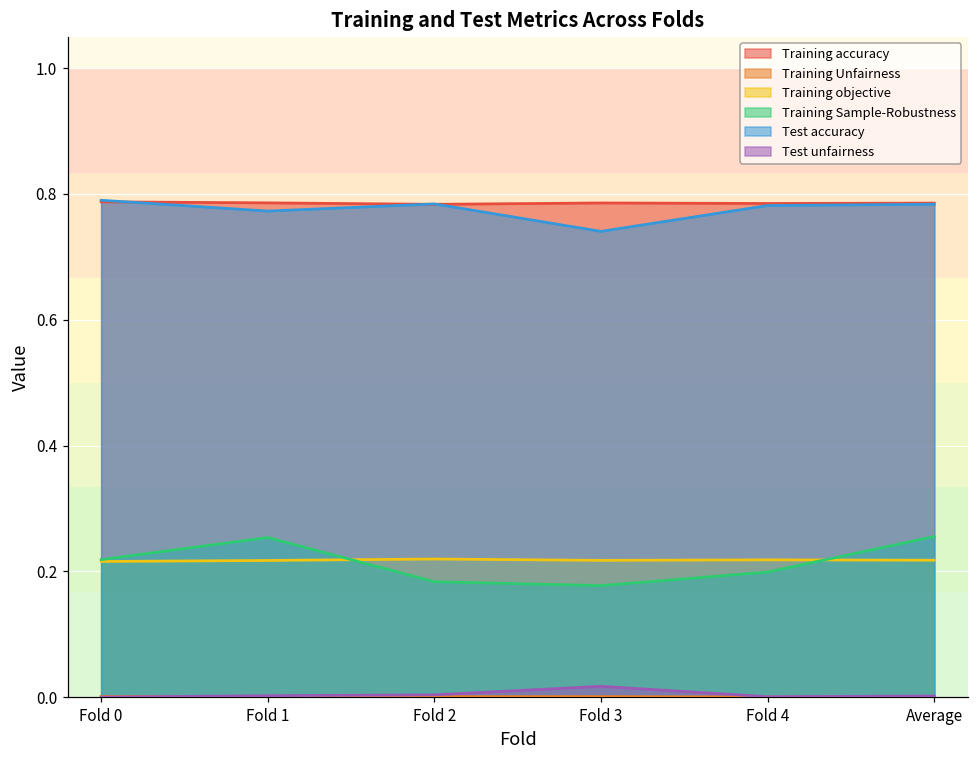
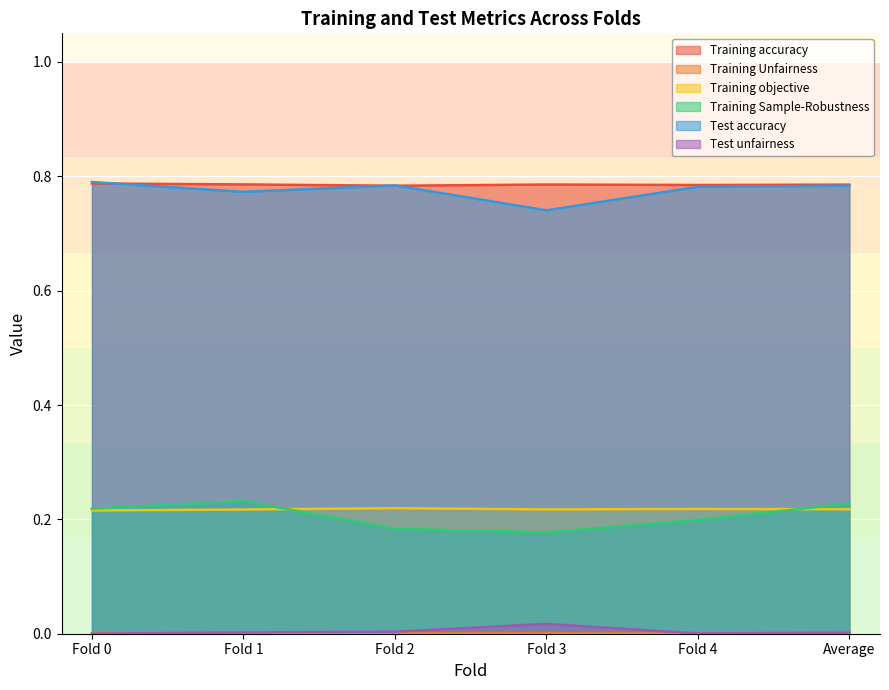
Training Sample-Robustness, Fold 1: 0.25 -> 0.23
Training Sample-Robustness, Average: 0.26 -> 0.23
